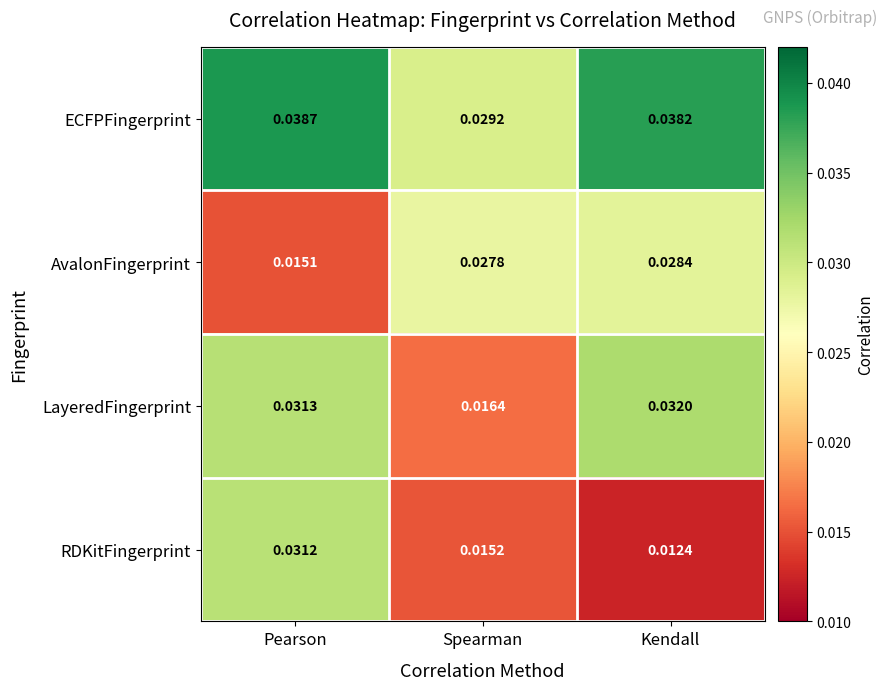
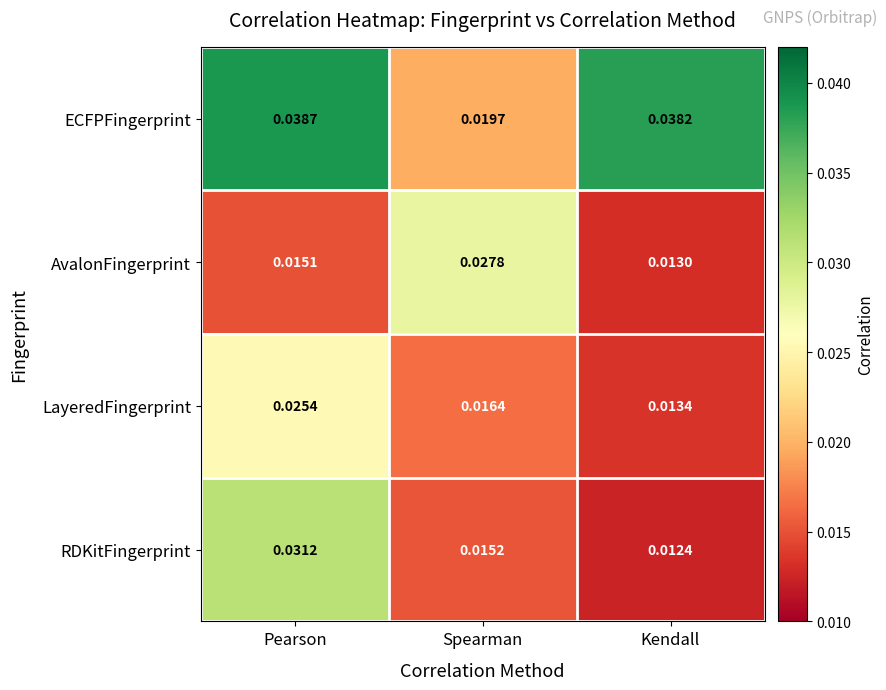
ECFPFingerprint, Spearman: 0.0292 -> 0.0197
AvalonFingerprint, Kendall: 0.0284 -> 0.0130
LayeredFingerprint, Pearson: 0.0313 -> 0.0254
LayeredFingerprint, Kendall: 0.0320 -> 0.0134
